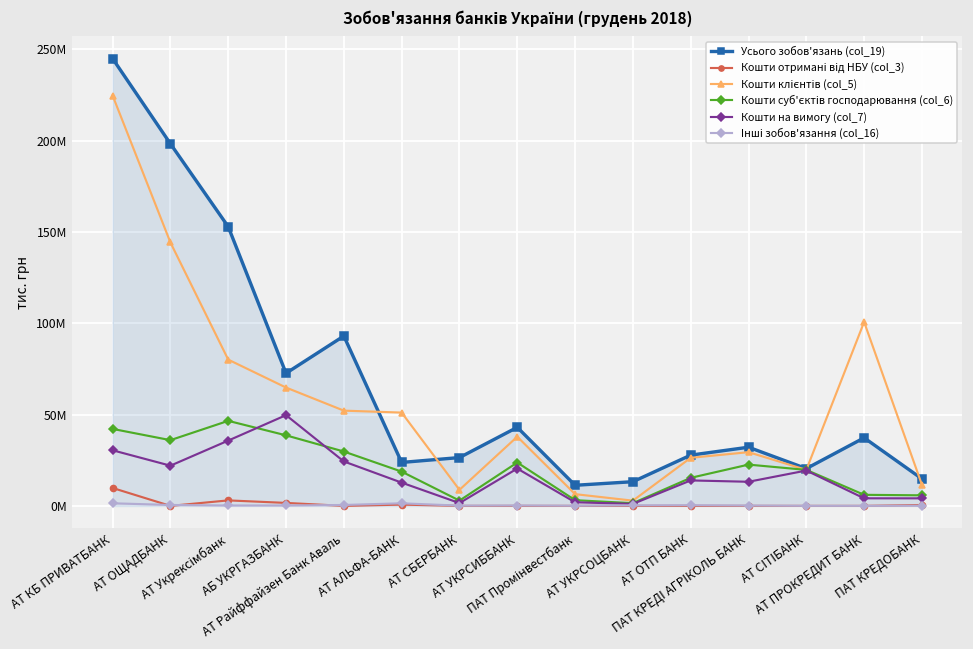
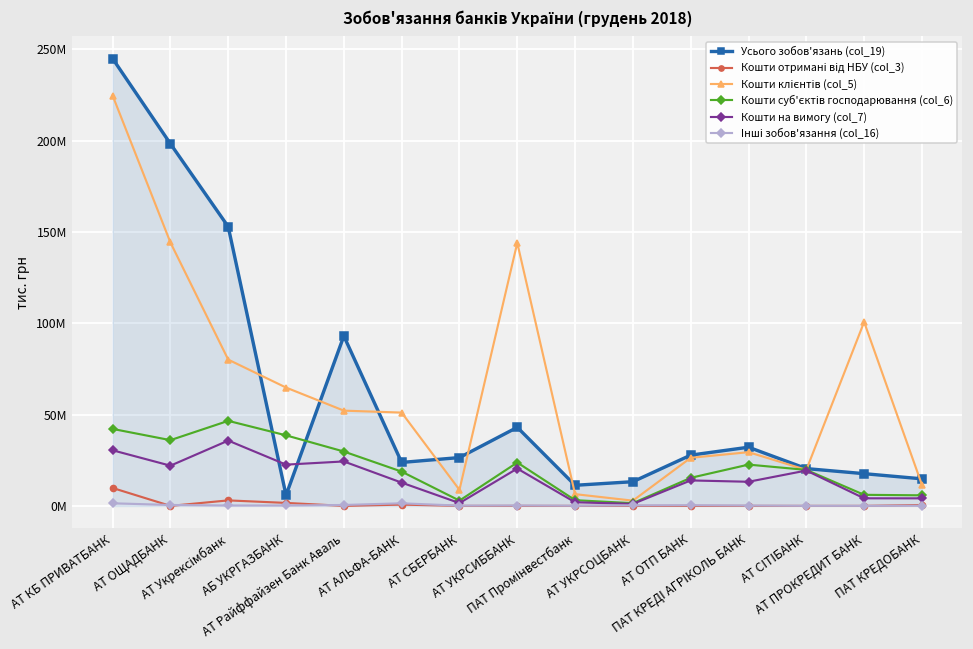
Усього зобов'язань (col_19), АБ УКРГАЗБАНК: 73000000 -> 6000000
Кошти на вимогу (col_7), АБ УКРГАЗБАНК: 50000000 -> 23000000
Кошти клієнтів (col_5), АТ УКРСИББАНК: 38000000 -> 144000000
Усього зобов'язань (col_19), АТ ПРОКРЕДИТ БАНК: 37000000 -> 18000000
